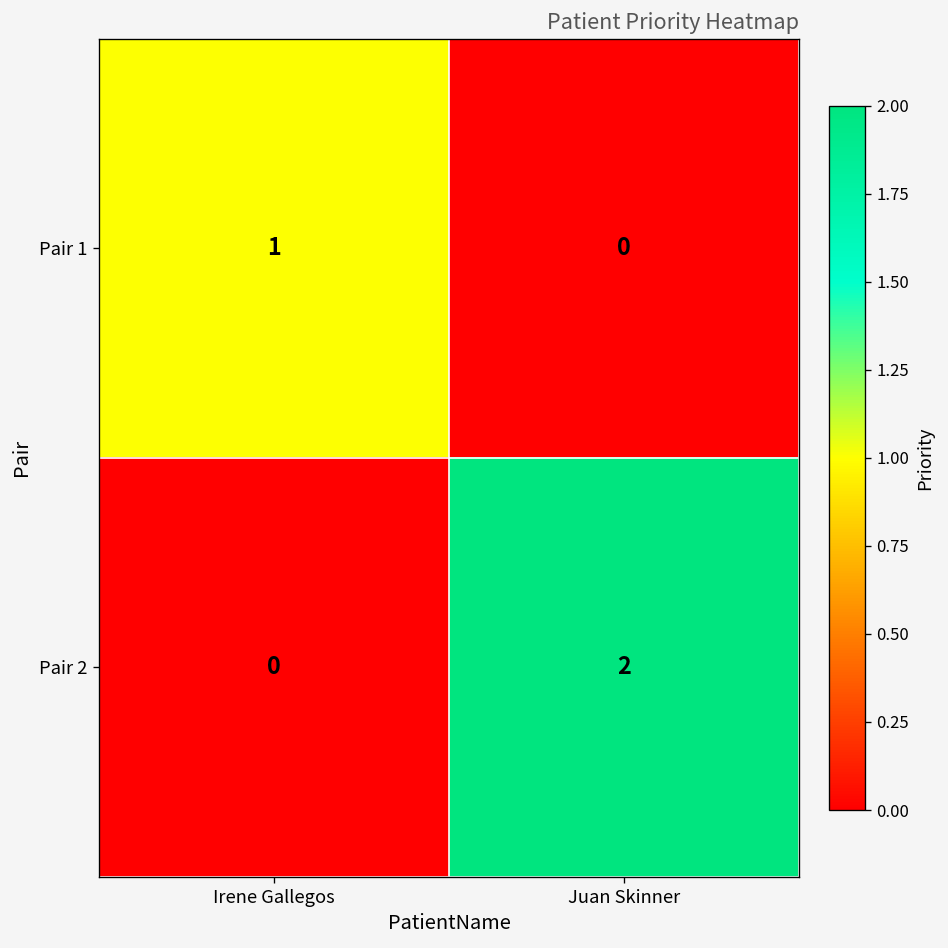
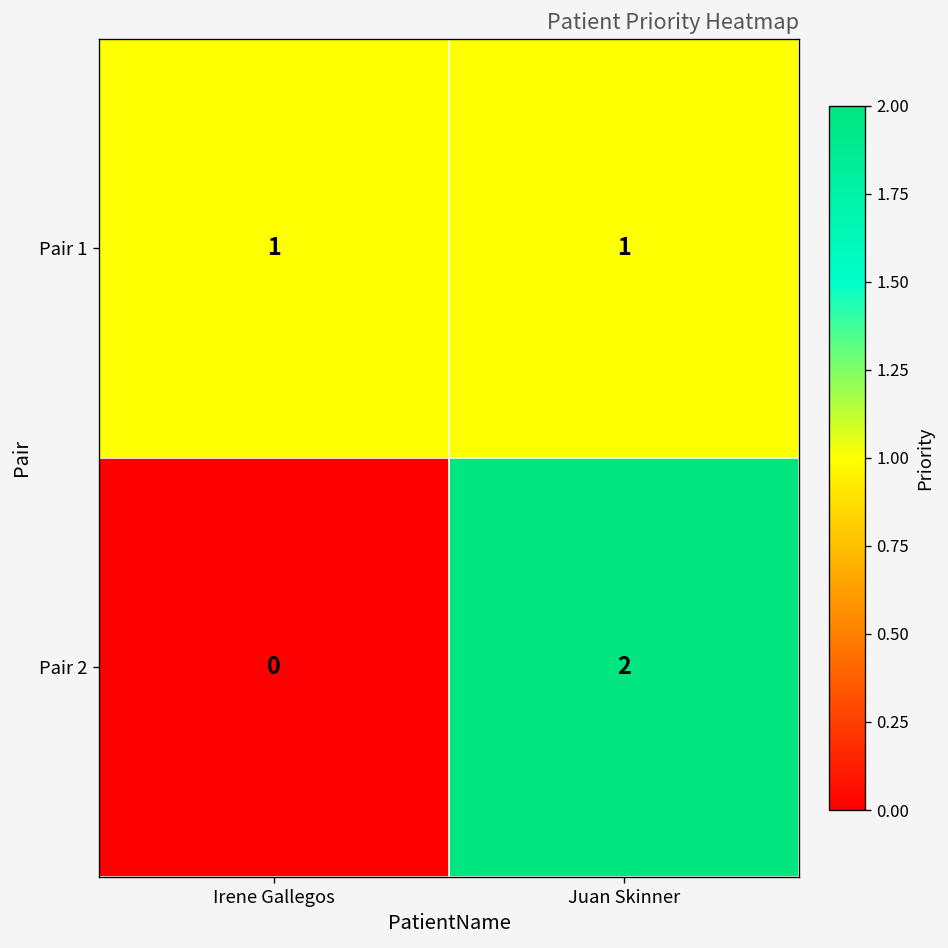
Pair 1, Juan Skinner: 0 -> 1
